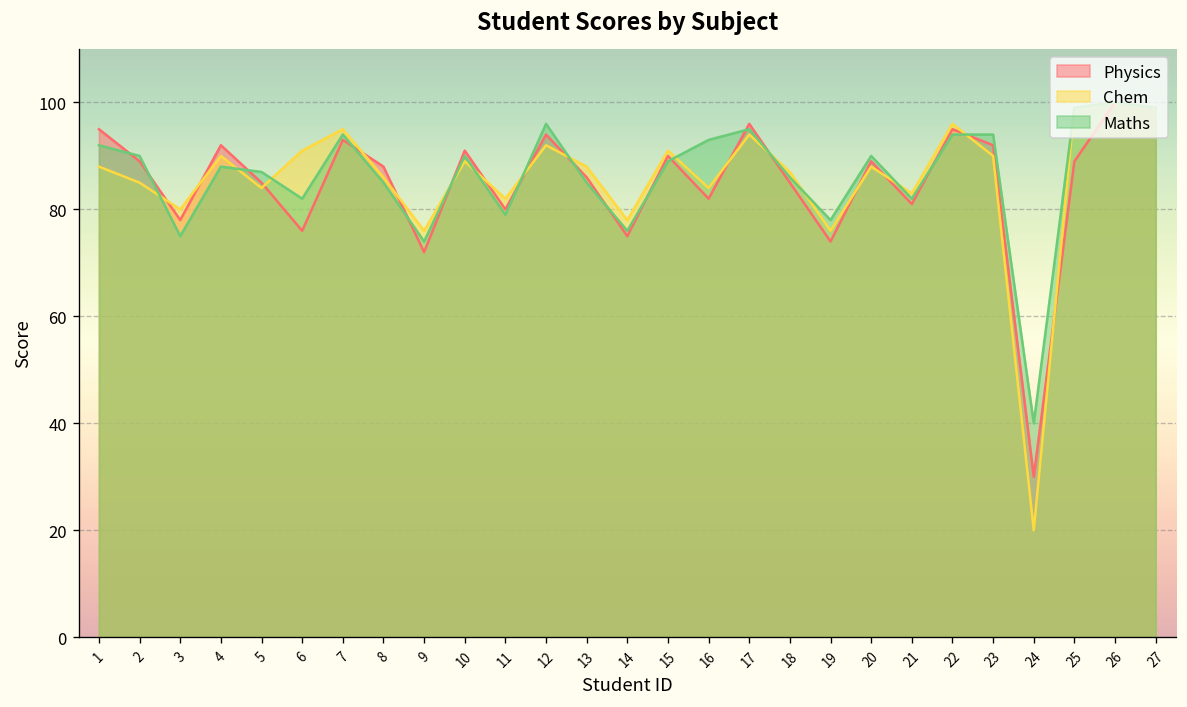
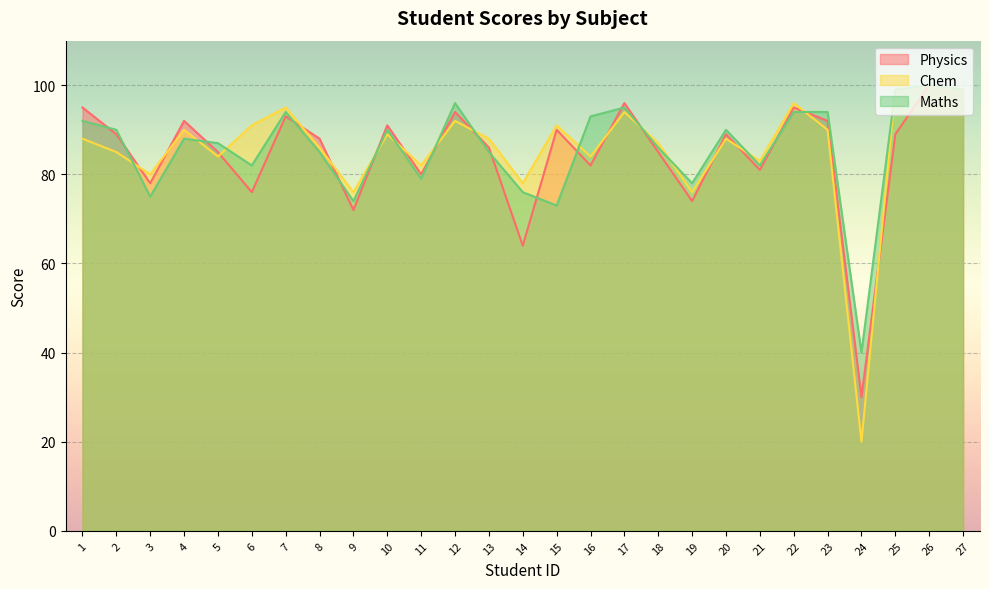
Physics, 14: 75 -> 64
Maths, 15: 89 -> 73
